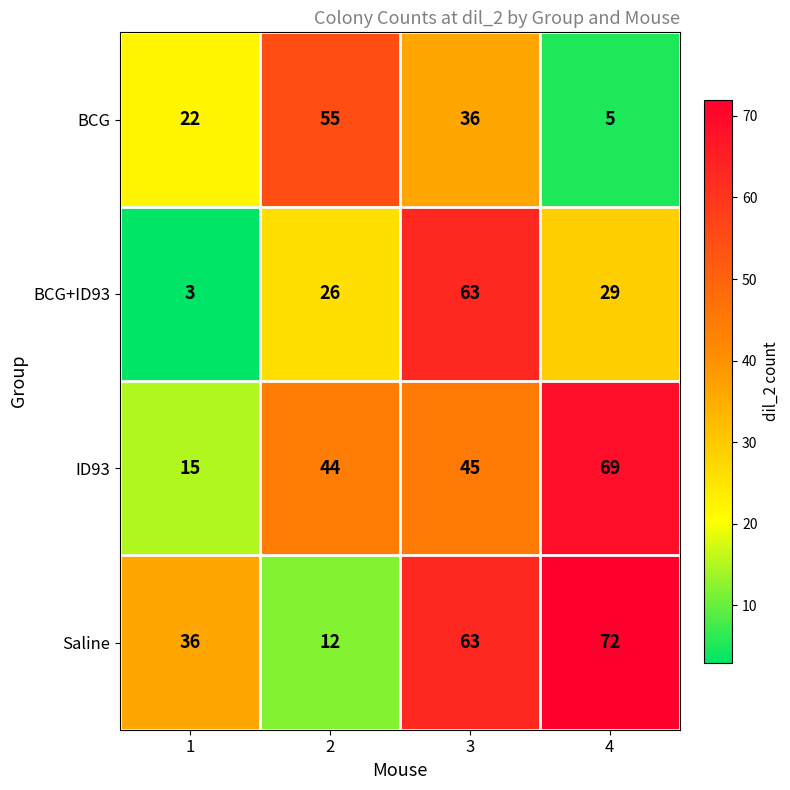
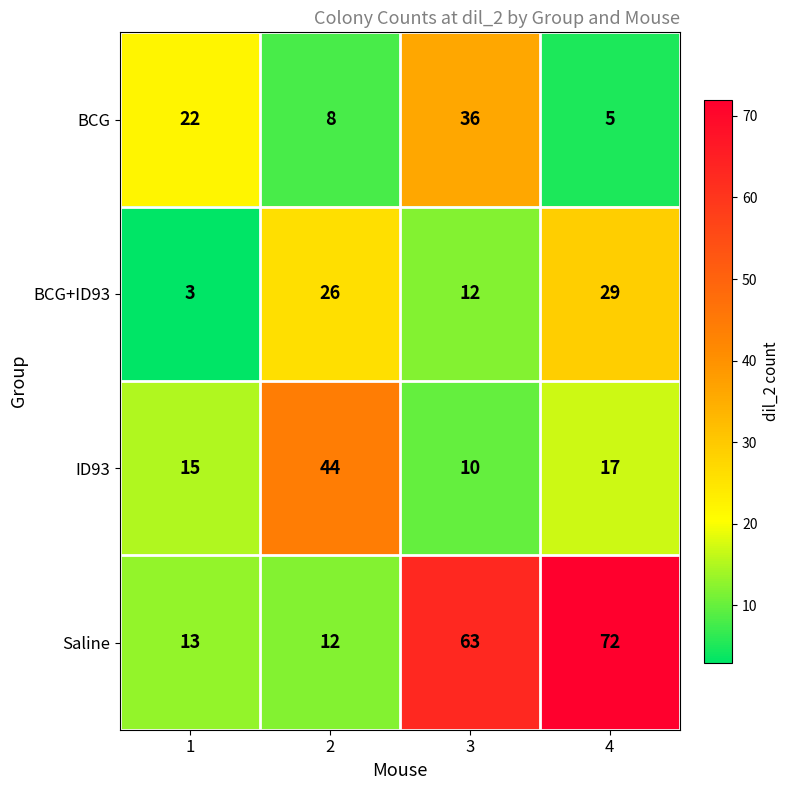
BCG, 2: 55 -> 8
BCG+ID93, 3: 63 -> 12
ID93, 3: 45 -> 10
ID93, 4: 69 -> 17
Saline, 1: 36 -> 13
